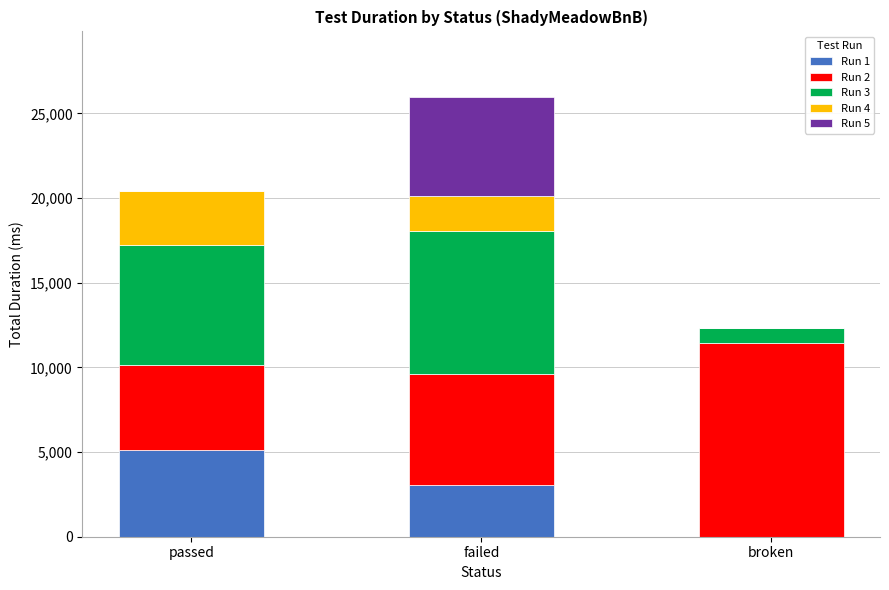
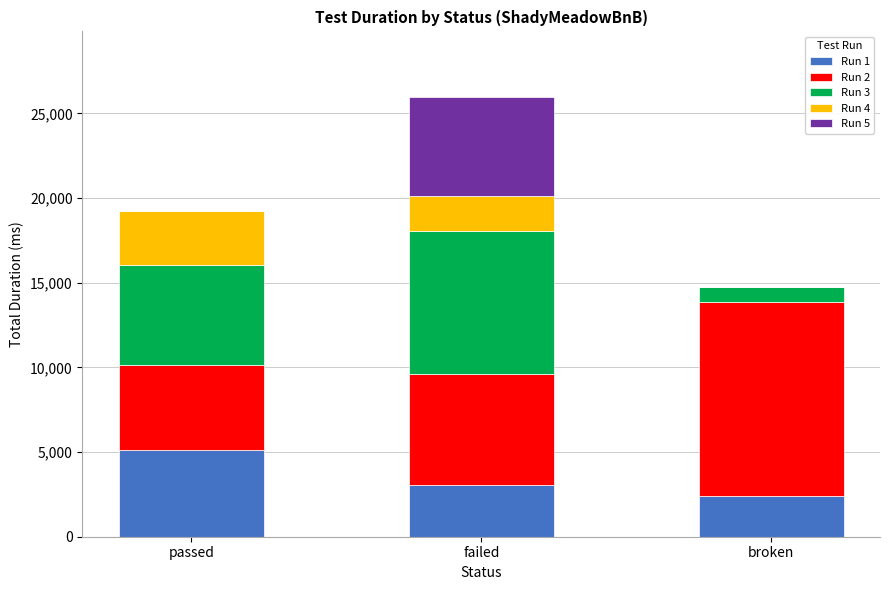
Run 3, passed: 7,100 -> 5,900
Run 1, broken: 0 -> 2,400
